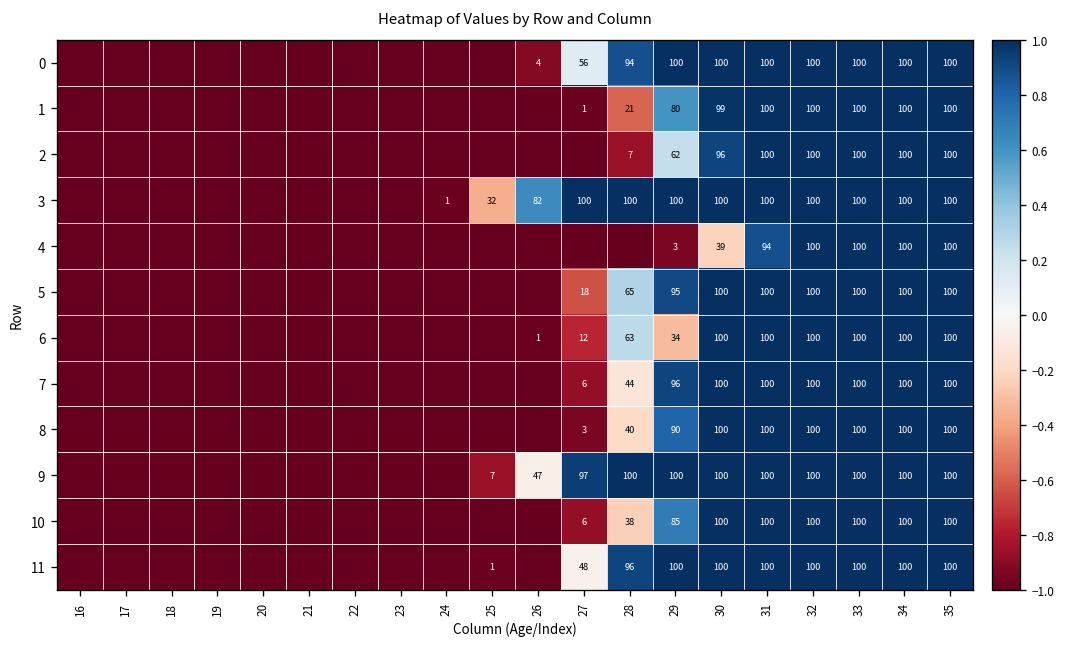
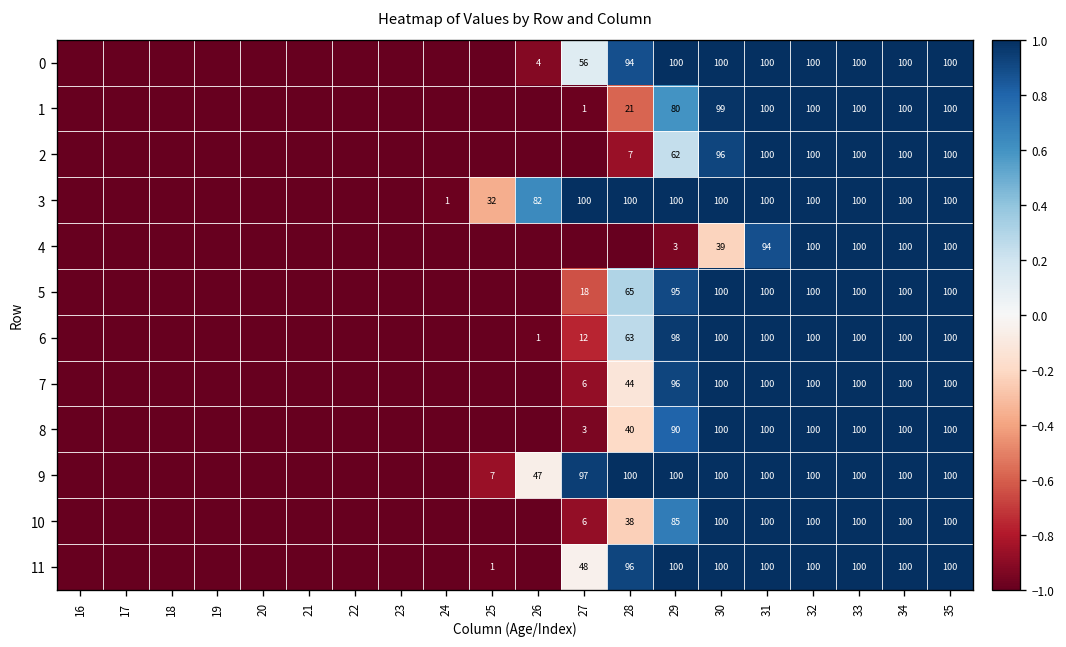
6, 29: 34 -> 98
